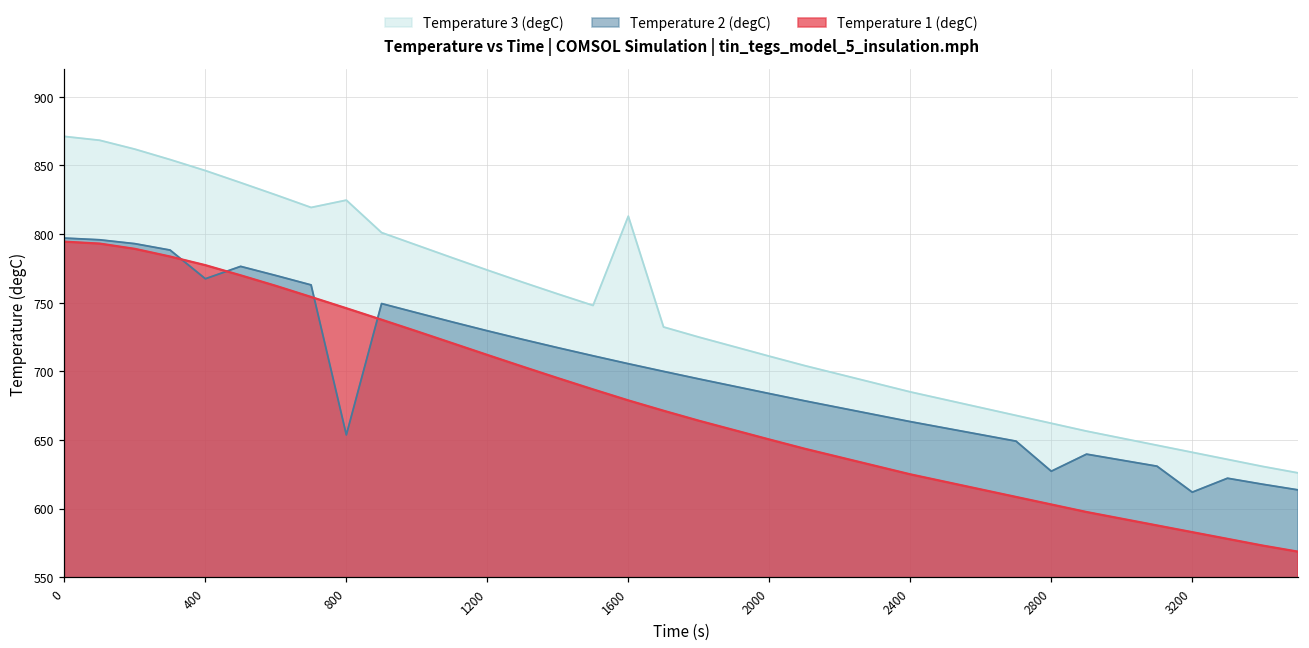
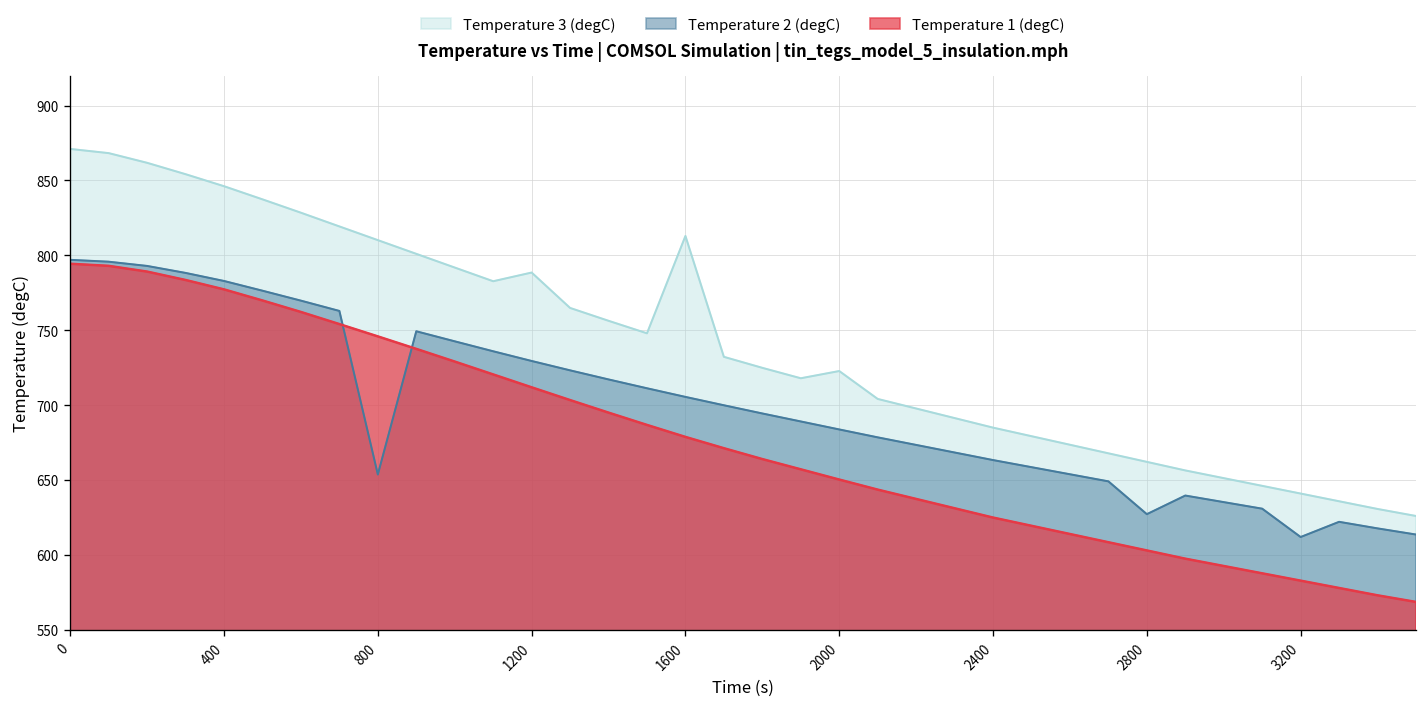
Temperature 2 (degC), 400: 767 -> 783
Temperature 3 (degC), 800: 825 -> 810
Temperature 3 (degC), 1200: 774 -> 788
Temperature 3 (degC), 2000: 711 -> 723
